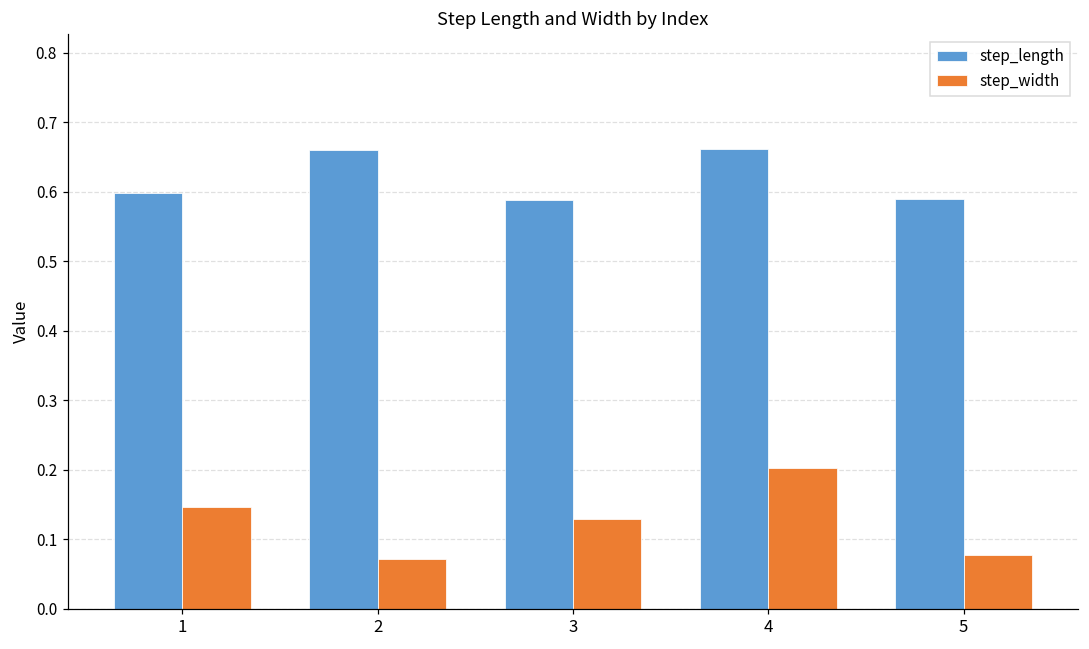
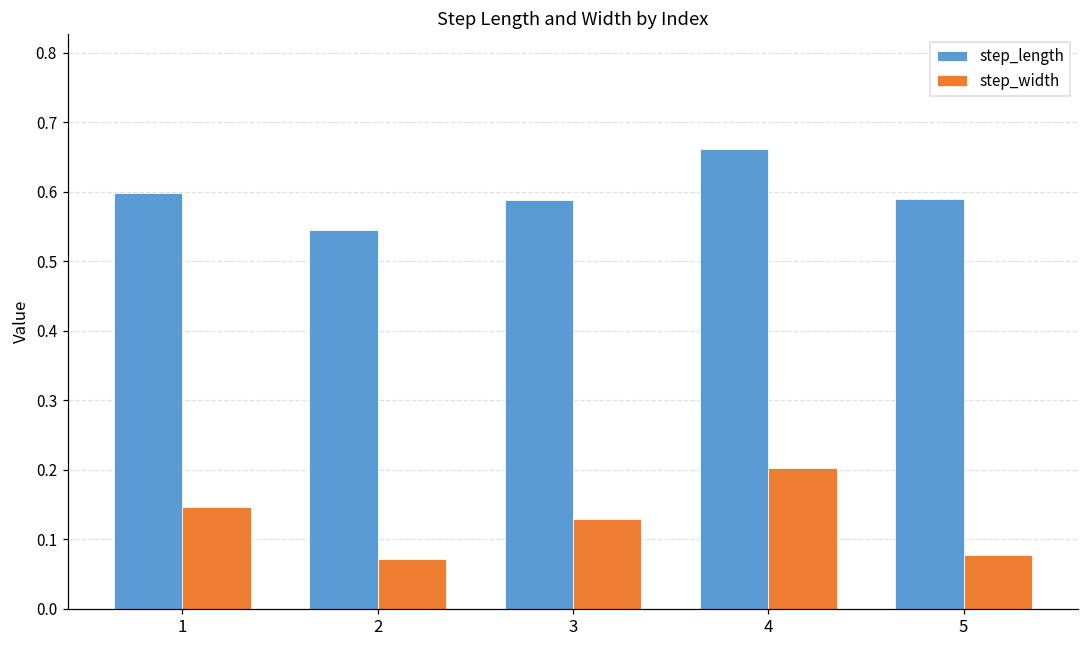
step_length, 2: 0.66 -> 0.54
